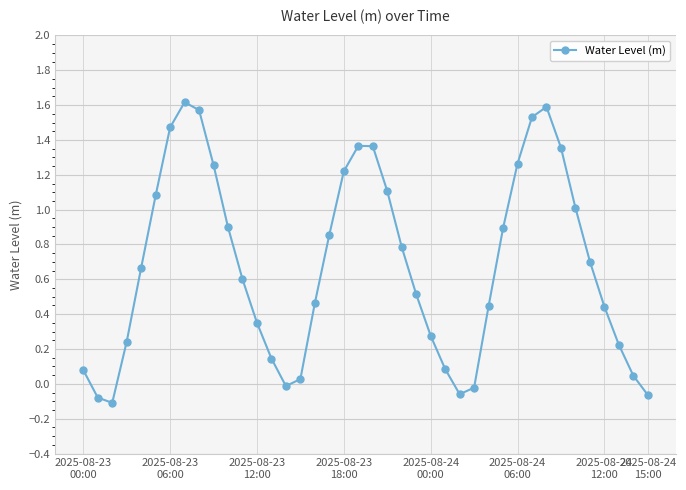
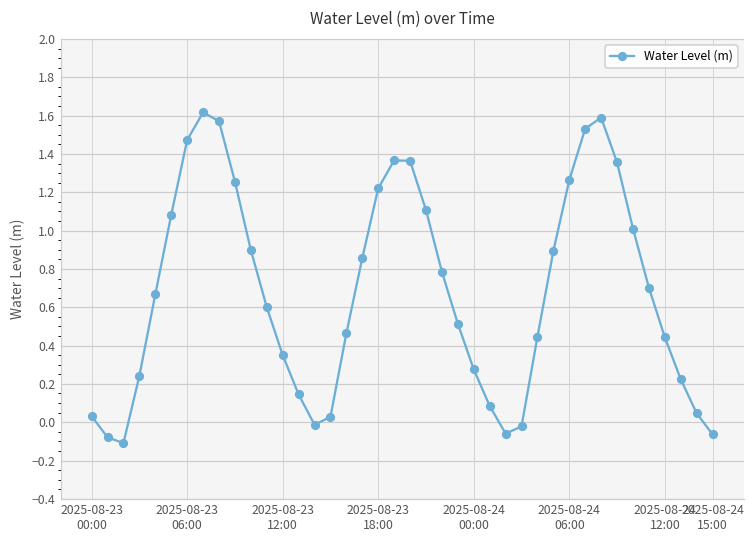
2025-08-23 00:00: 0.08 -> 0.03
